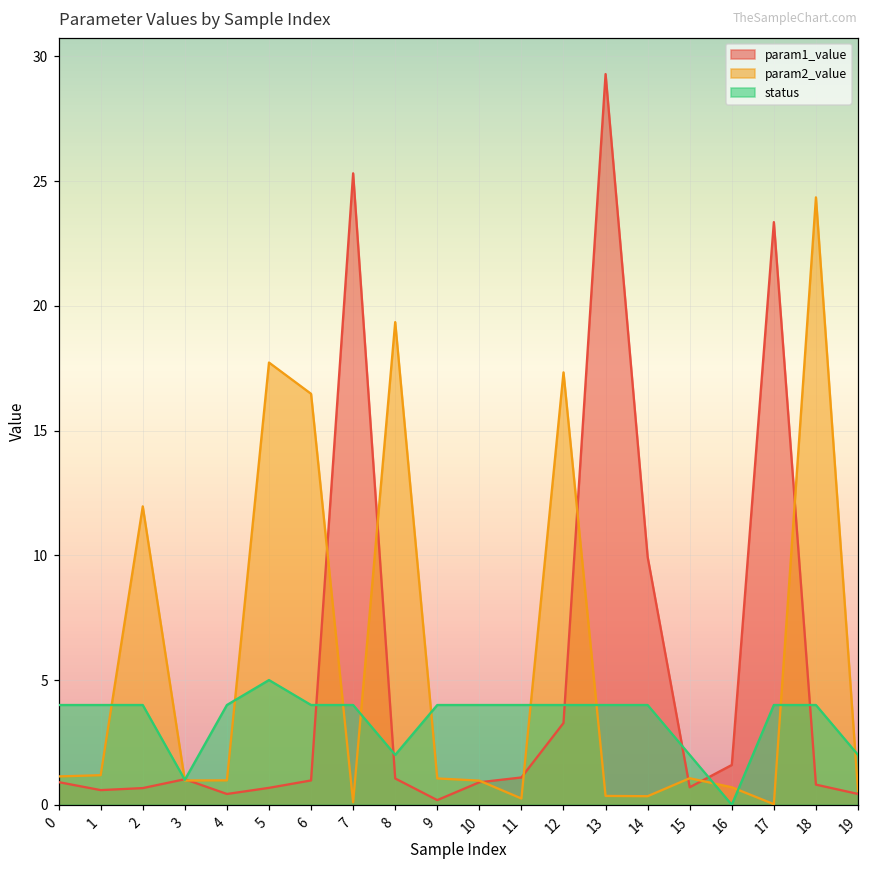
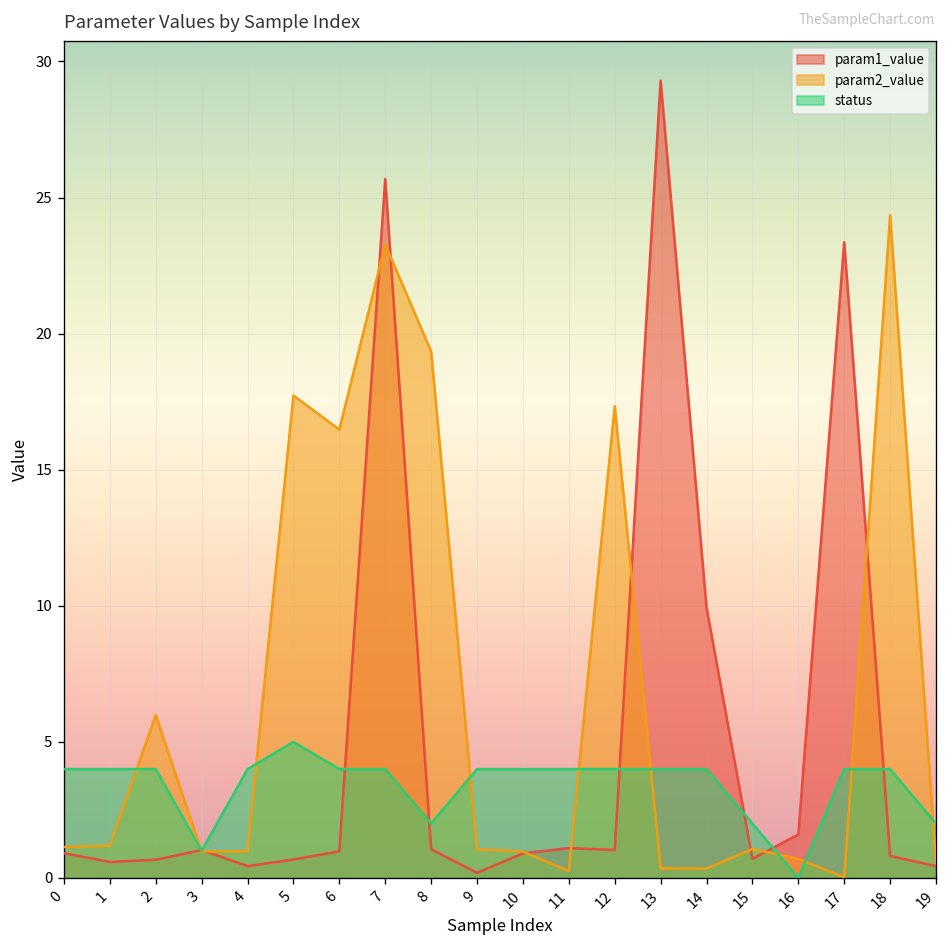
param2_value, 2: 12.0 -> 6.0
param1_value, 7: 25.3 -> 25.7
param2_value, 7: 0.1 -> 23.3
param1_value, 12: 3.3 -> 1.0
